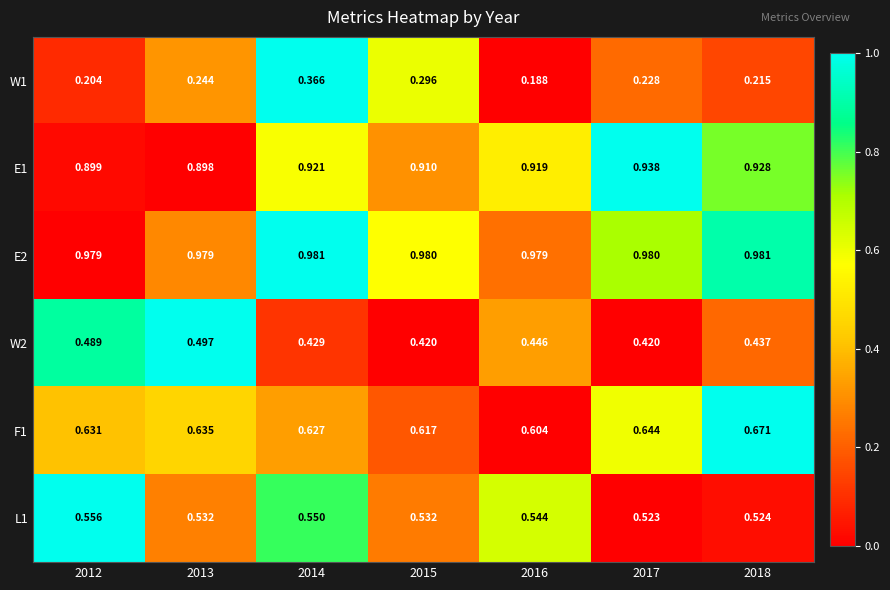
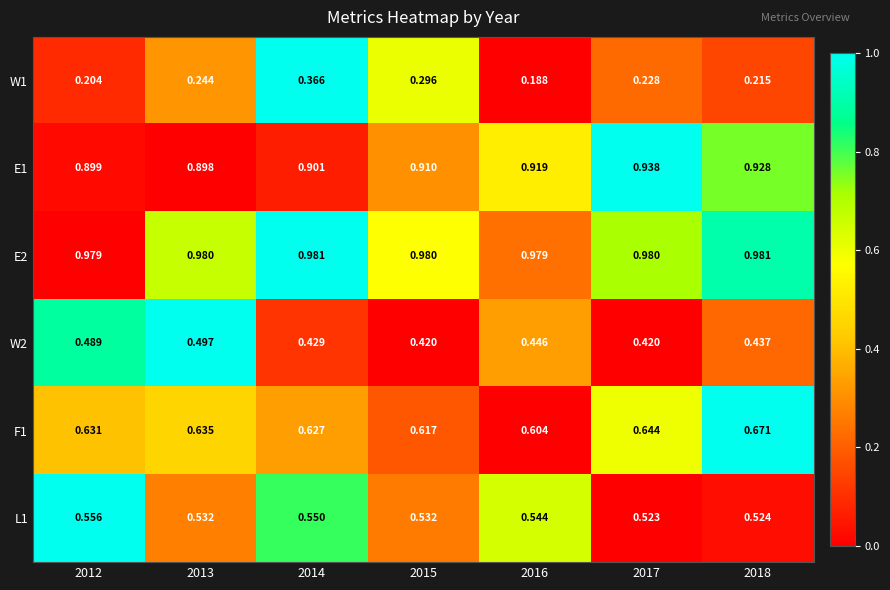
E1, 2014: 0.921 -> 0.901
E2, 2013: 0.979 -> 0.980
